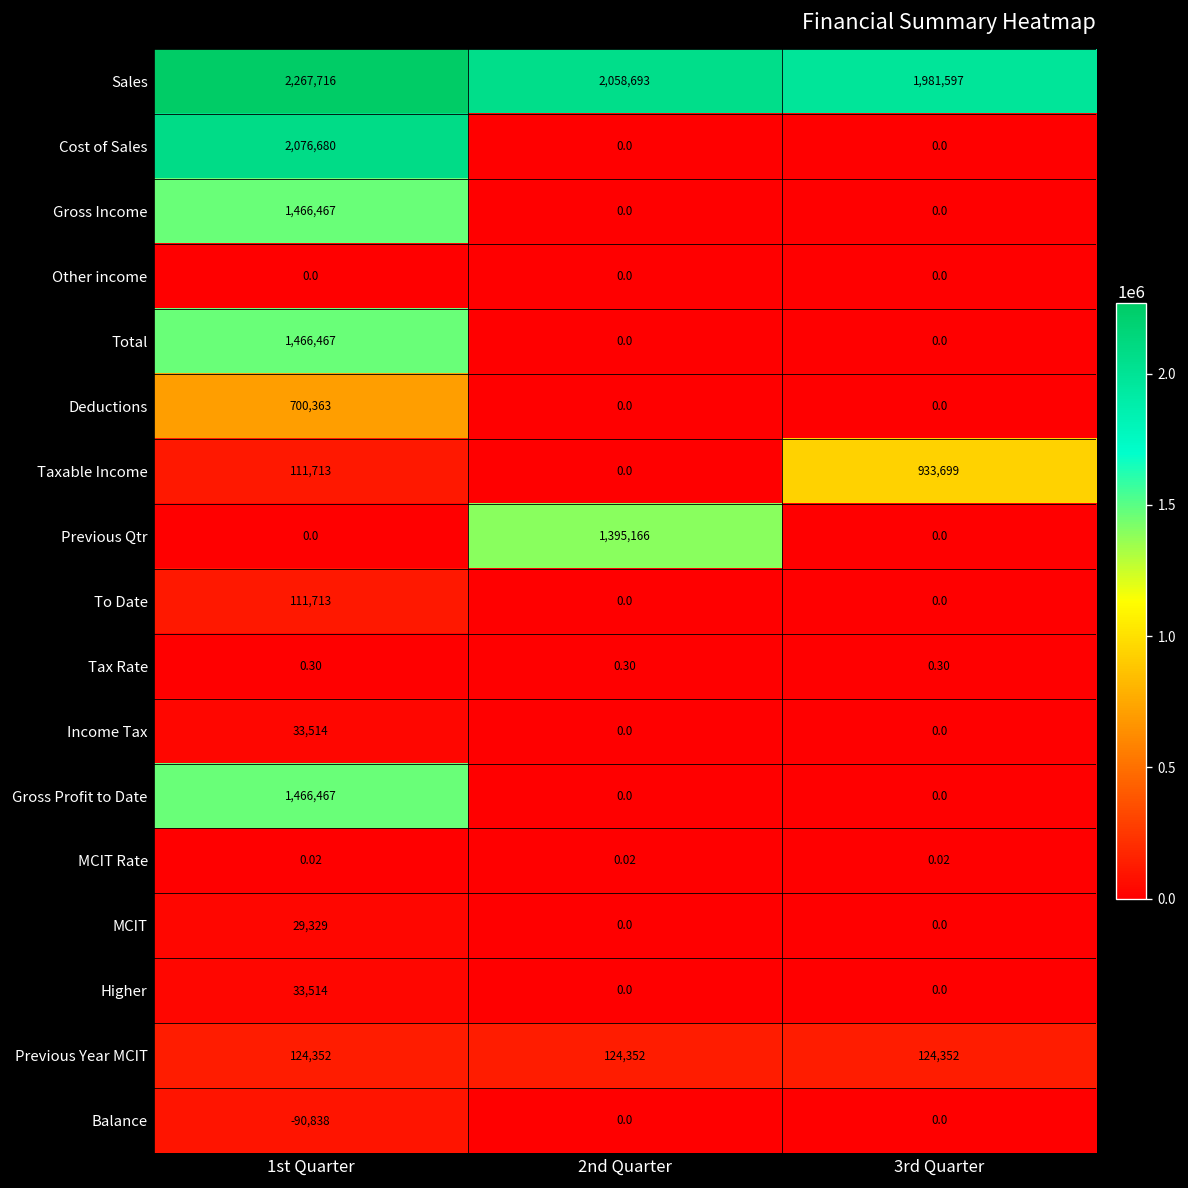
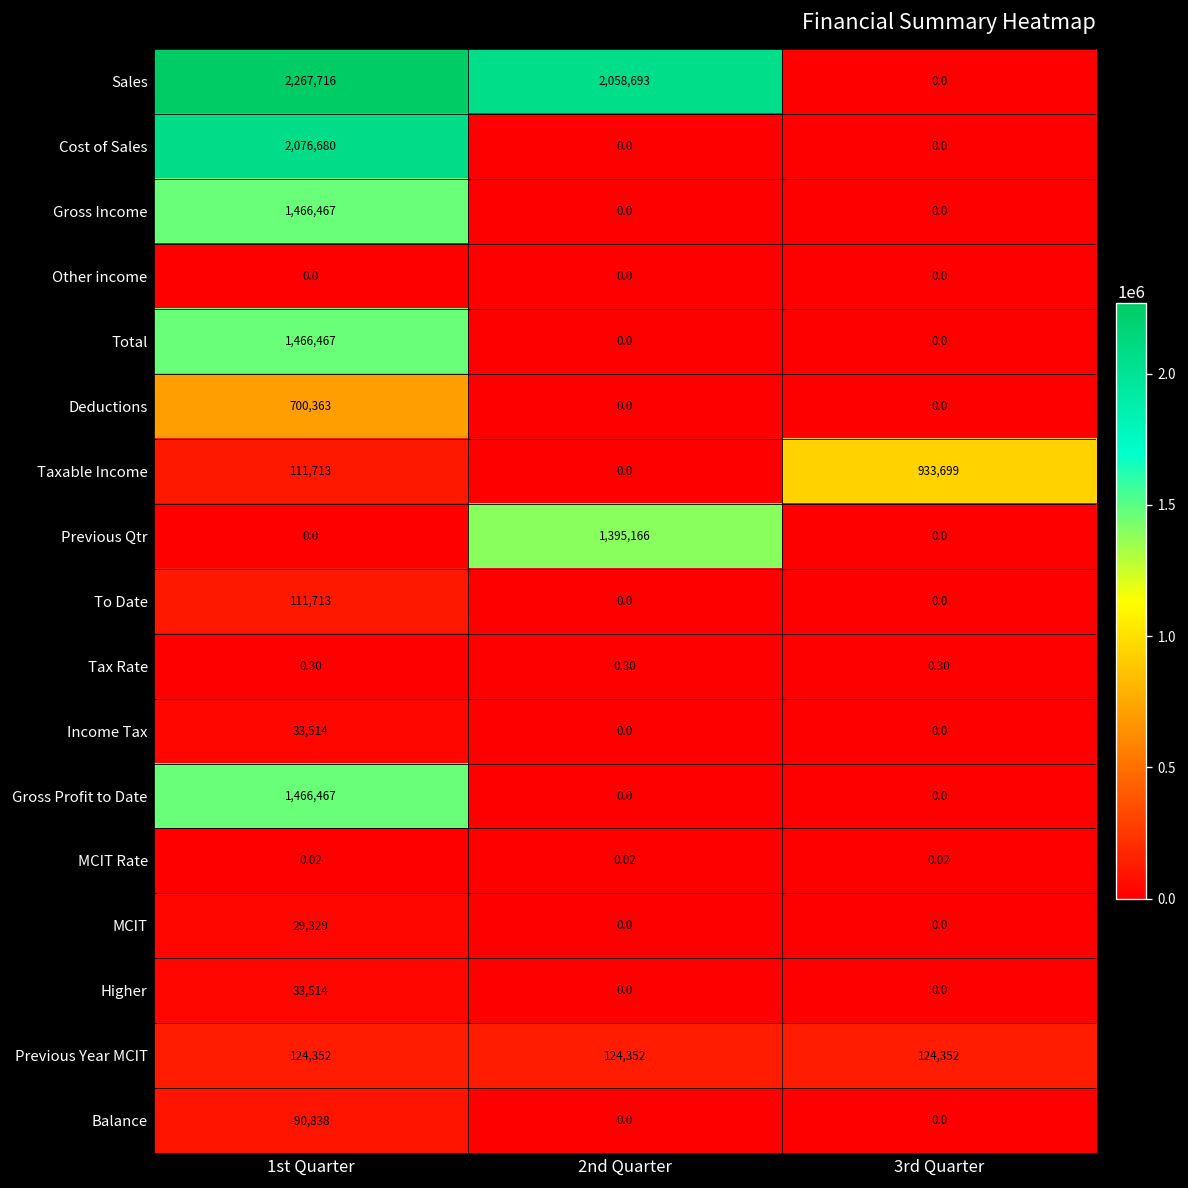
Sales, 3rd Quarter: 1,981,597 -> 0.0
